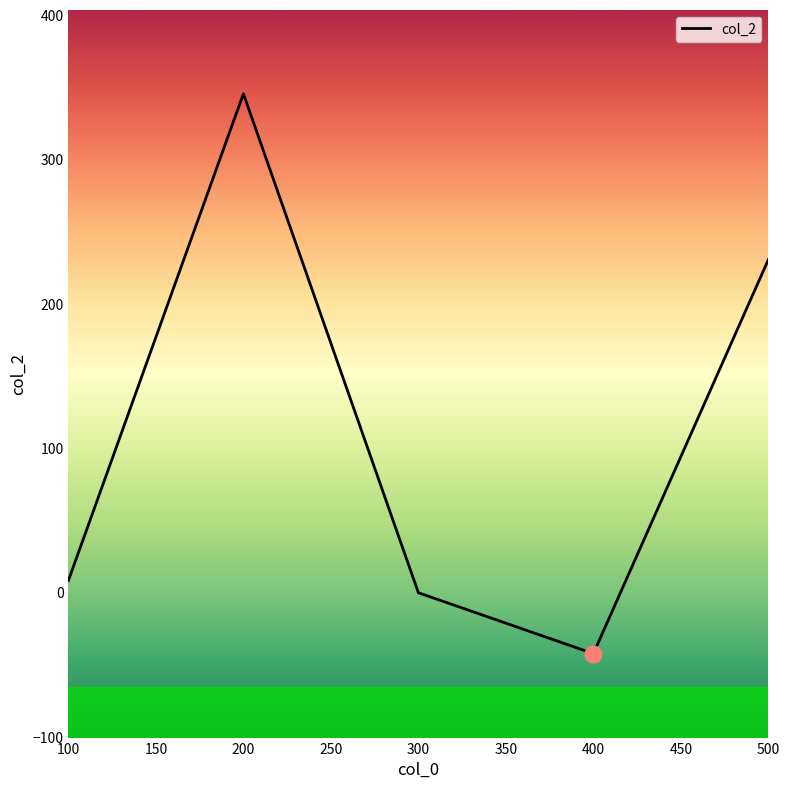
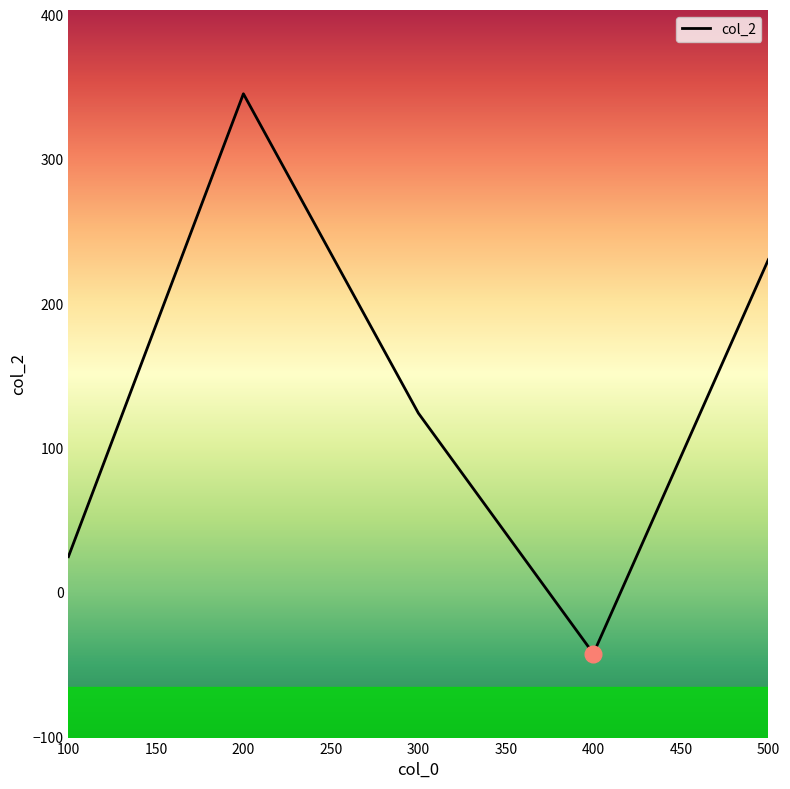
col_2, 100: 9 -> 25
col_2, 300: 0 -> 124
